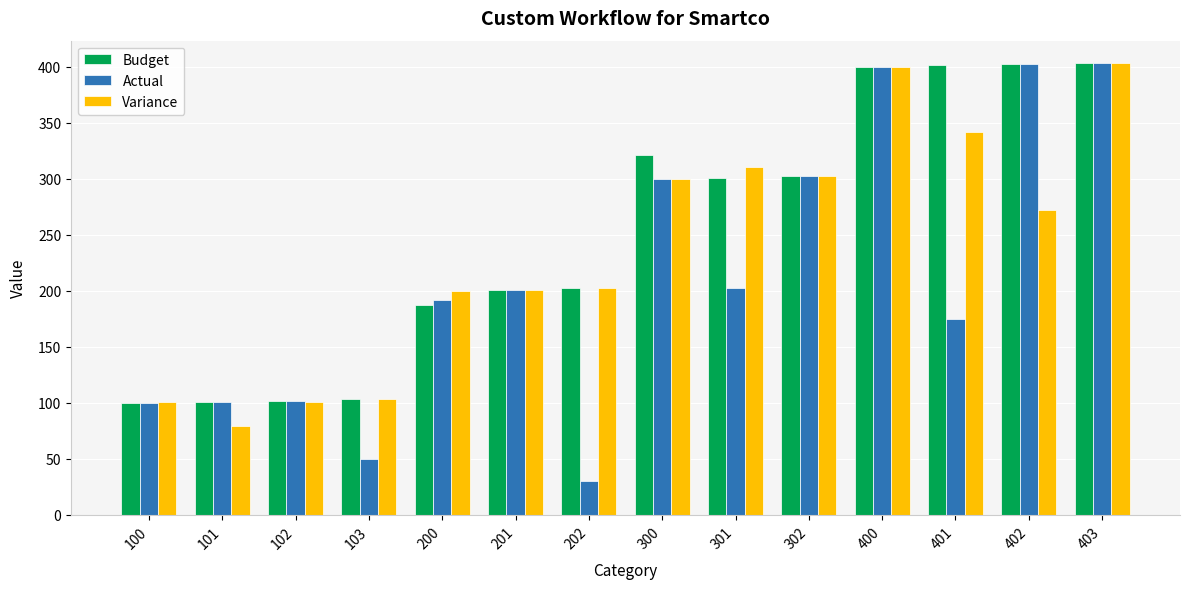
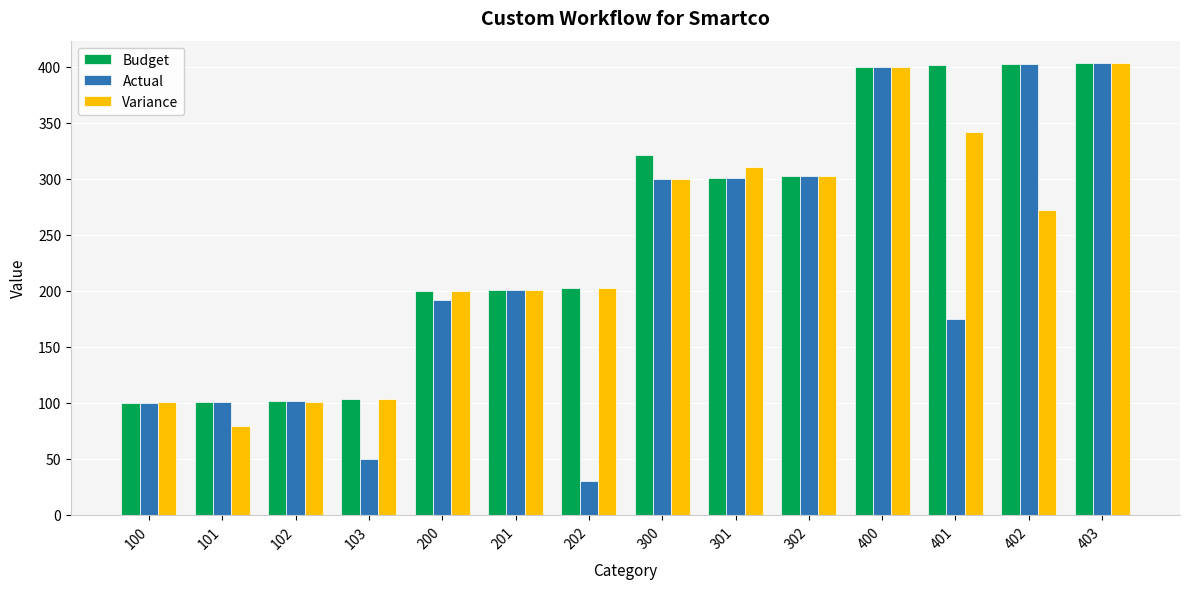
Budget, 200: 187 -> 200
Actual, 301: 202 -> 301
